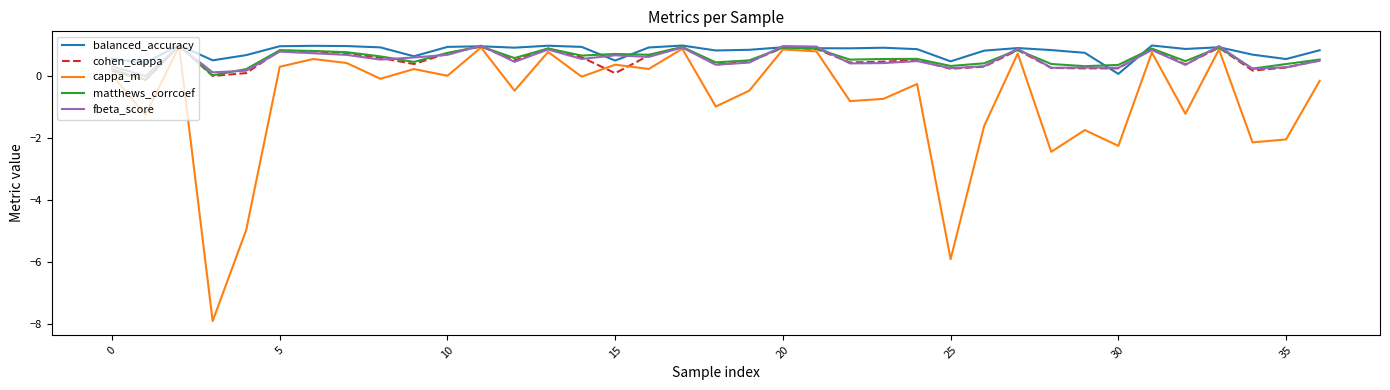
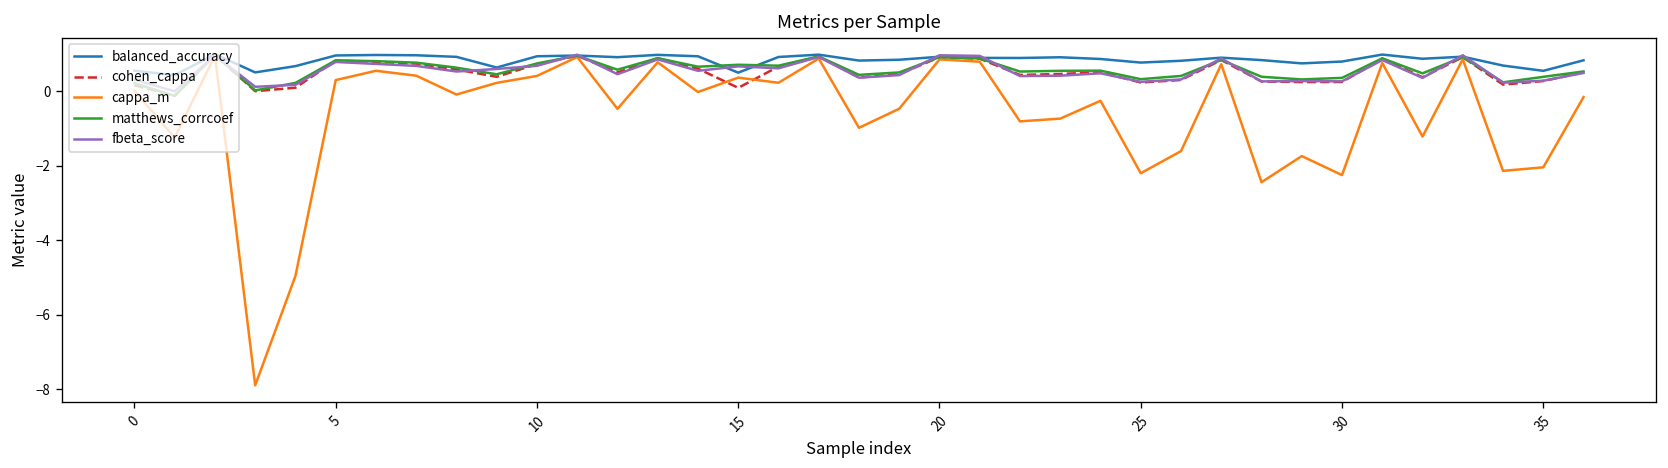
cappa_m, 10: 0.0 -> 0.4
balanced_accuracy, 25: 0.5 -> 0.8
cappa_m, 25: -5.9 -> -2.2
balanced_accuracy, 30: 0.1 -> 0.8
